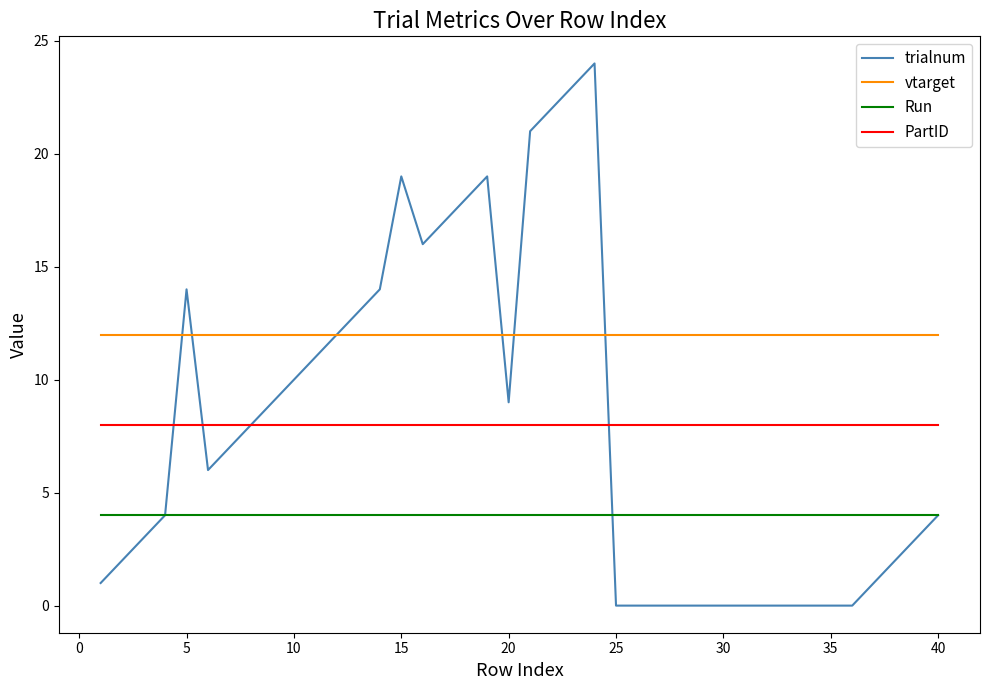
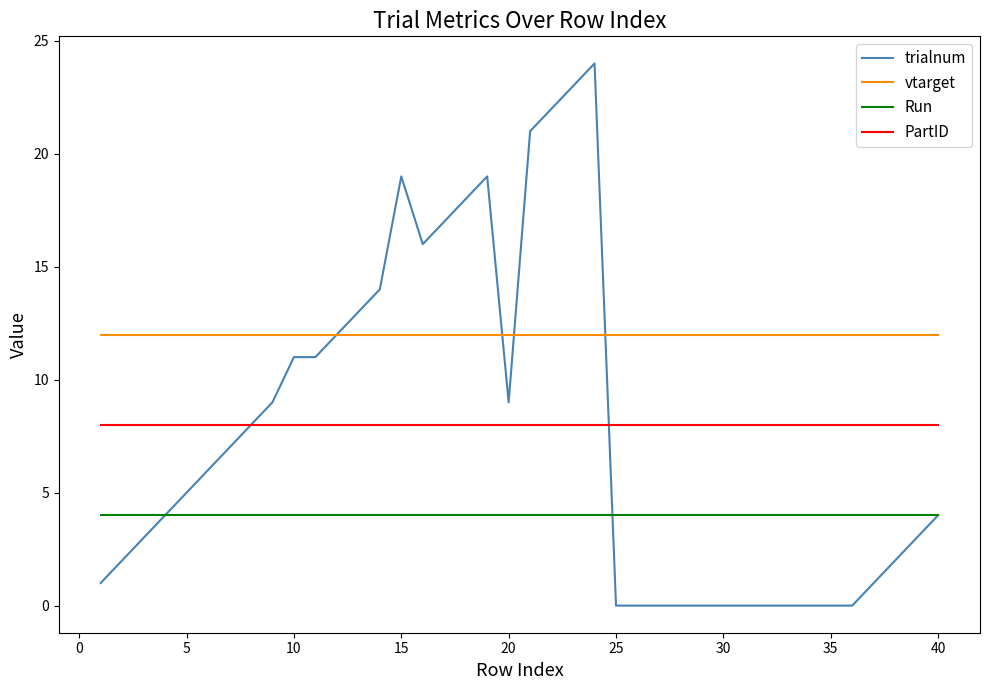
trialnum, 5: 14 -> 5
trialnum, 10: 10 -> 11
